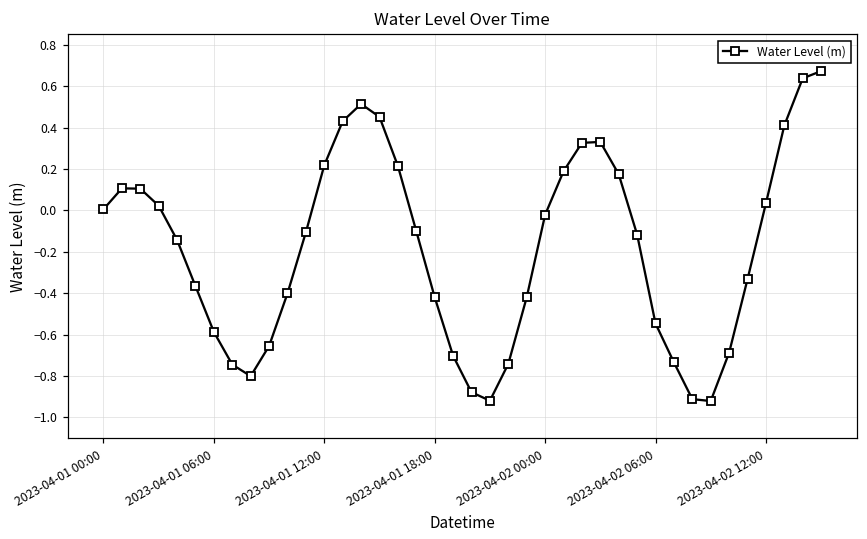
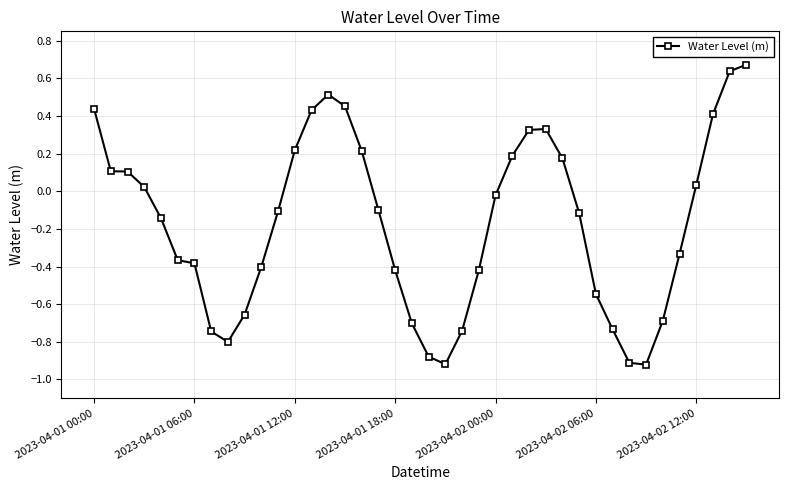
2023-04-01 00:00: 0.01 -> 0.44
2023-04-01 06:00: -0.59 -> -0.38
